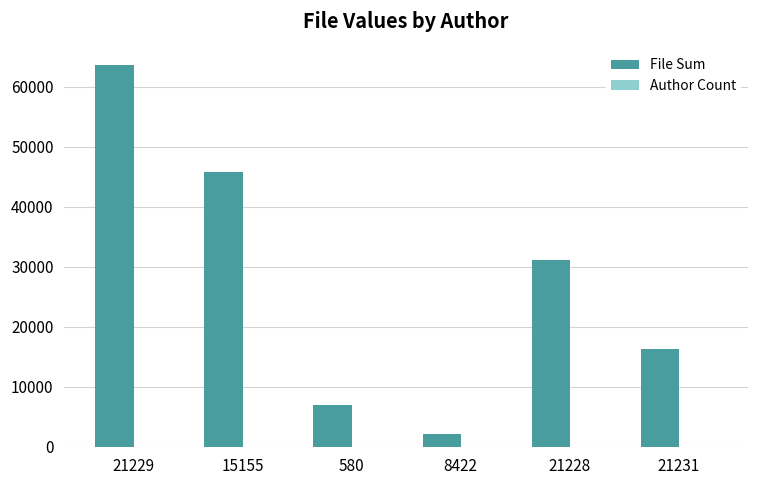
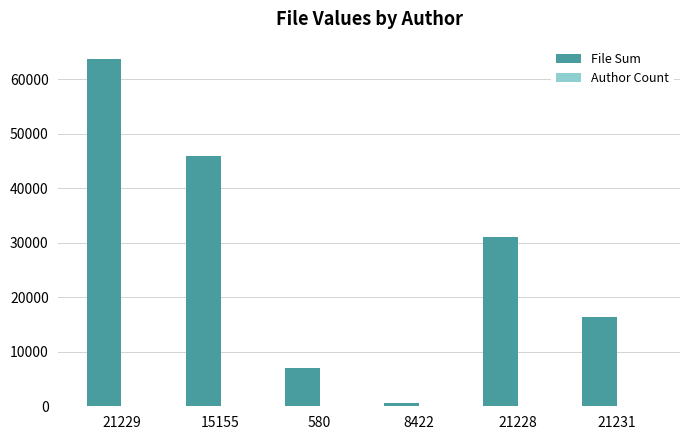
File Sum, 8422: 2000 -> 1000
